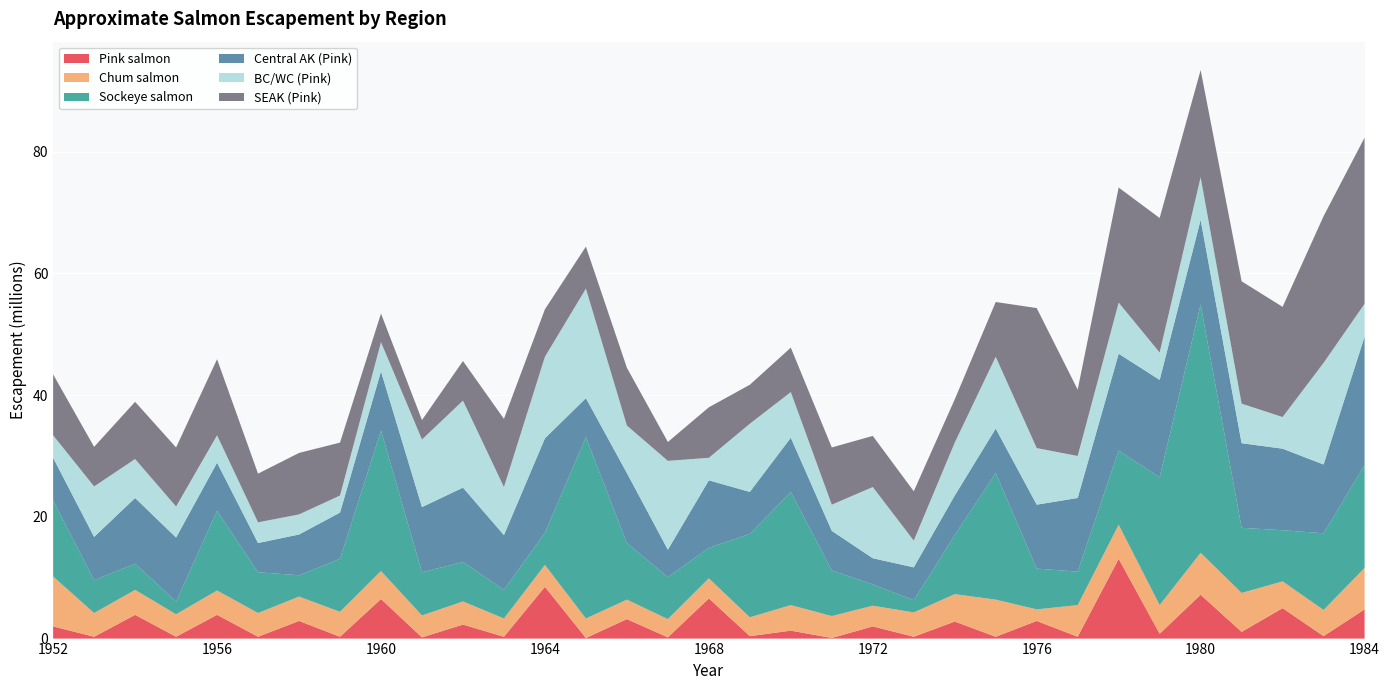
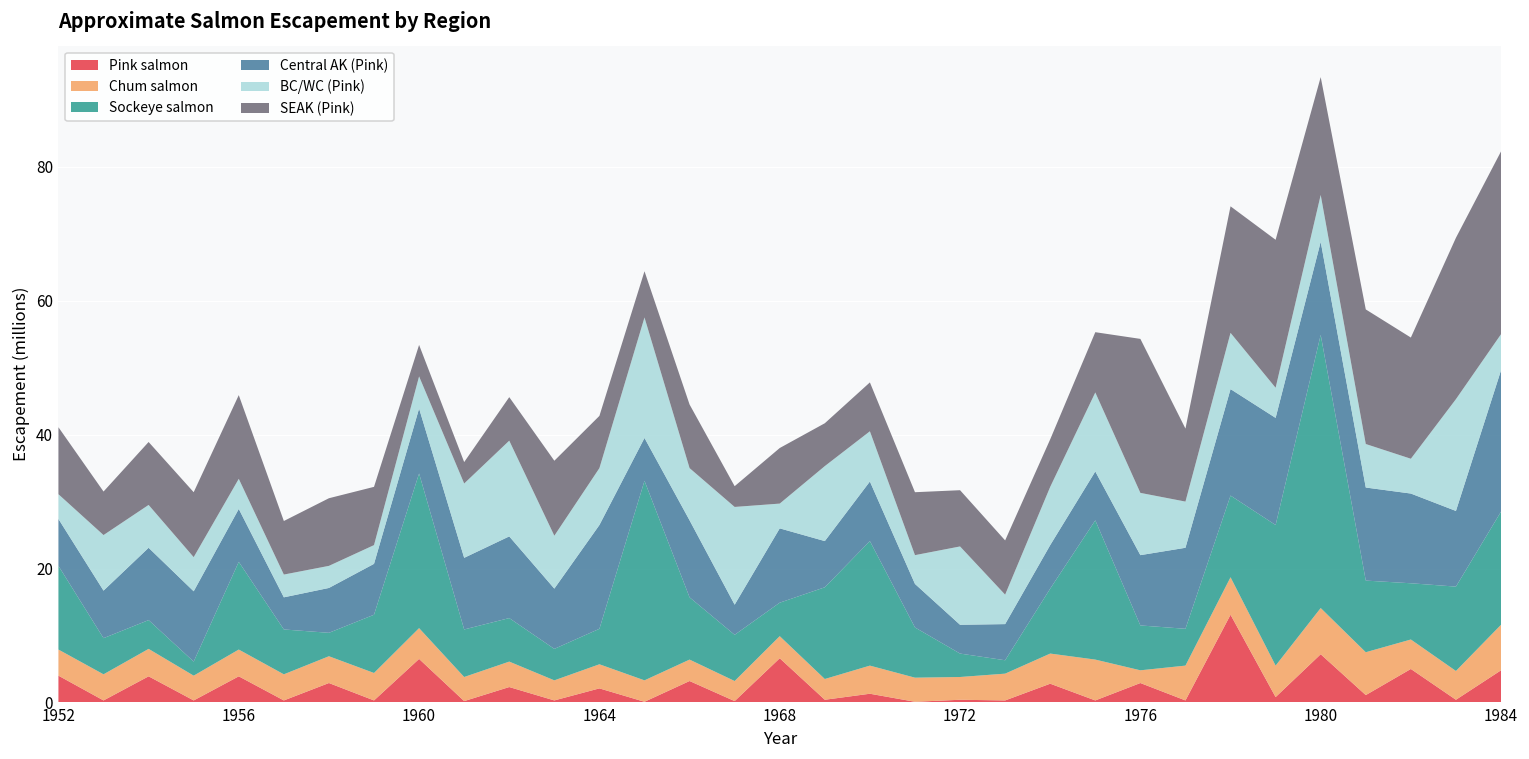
Pink salmon, 1952: 2 -> 4
Chum salmon, 1952: 8 -> 4
Pink salmon, 1964: 9 -> 2
BC/WC (Pink), 1964: 13 -> 9
Pink salmon, 1972: 2 -> 0
